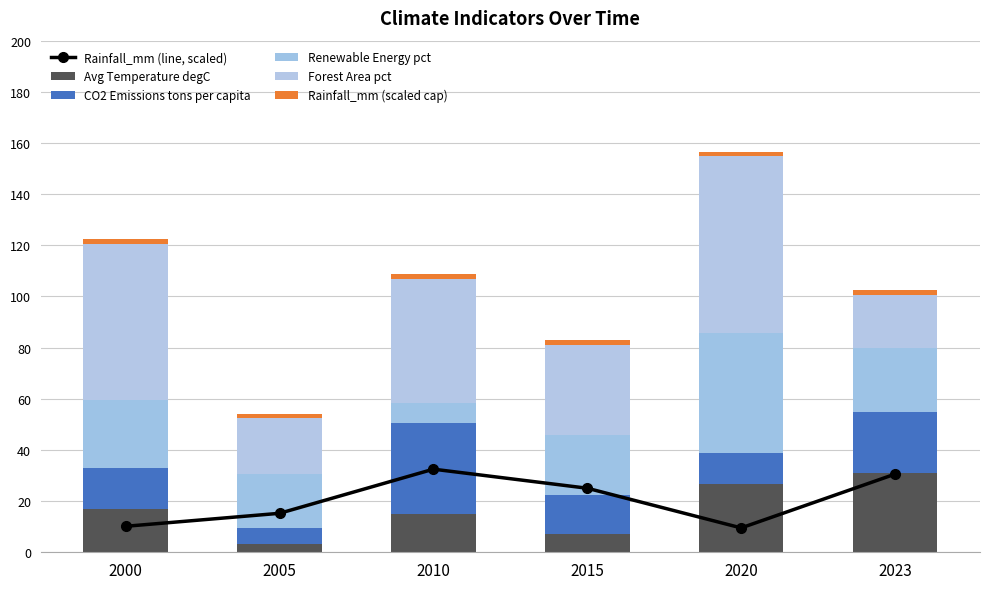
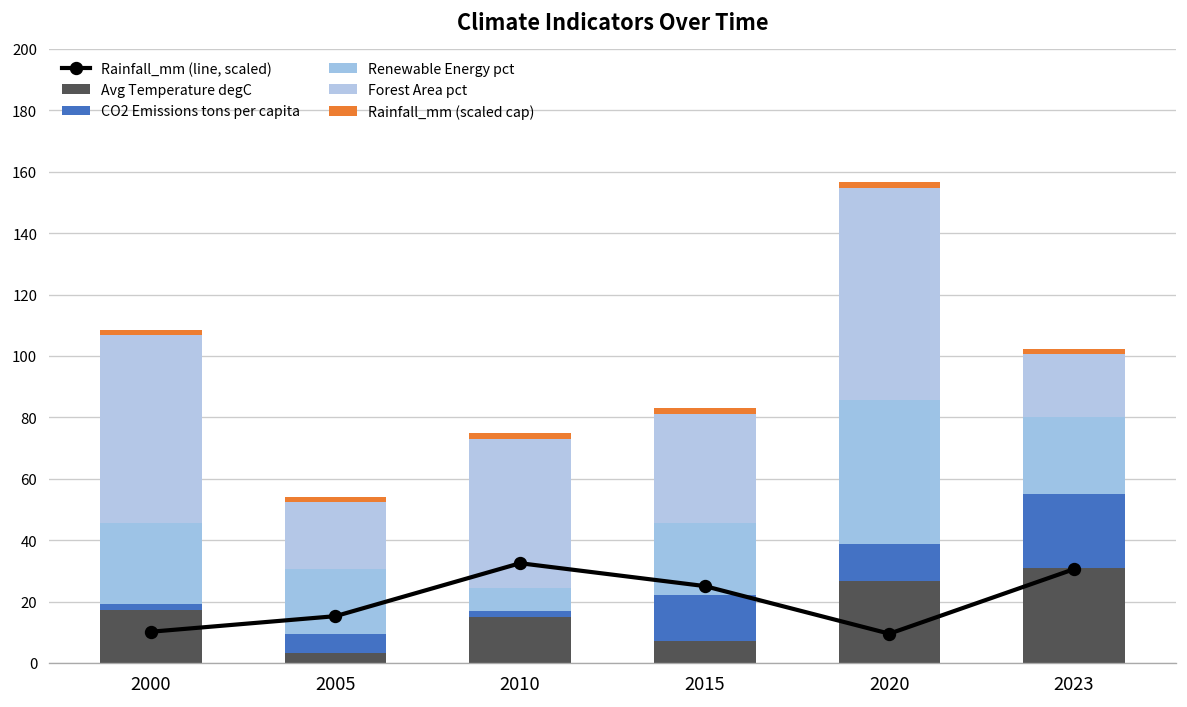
CO2 Emissions tons per capita, 2000: 16 -> 2
CO2 Emissions tons per capita, 2010: 36 -> 2
